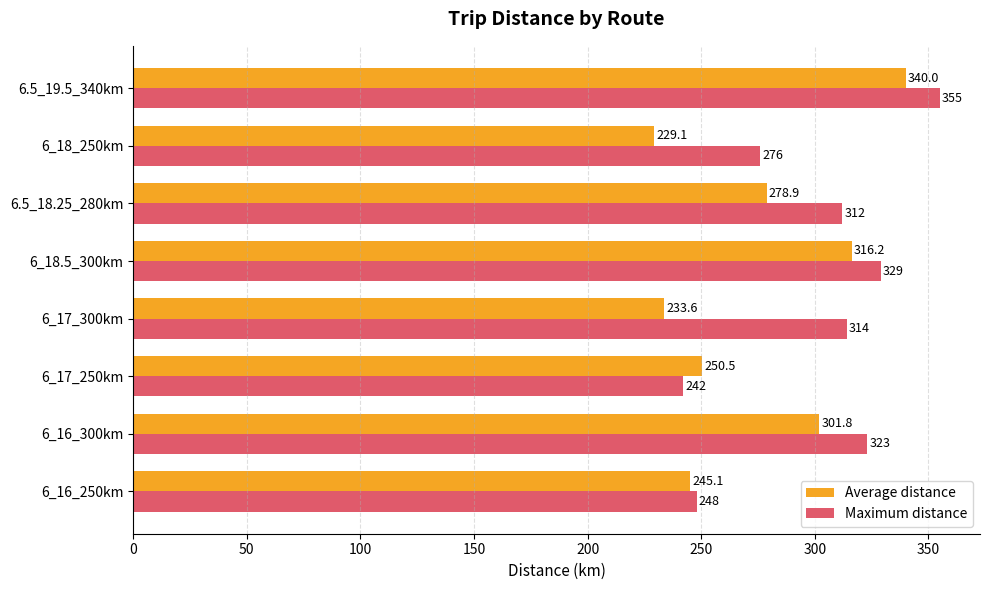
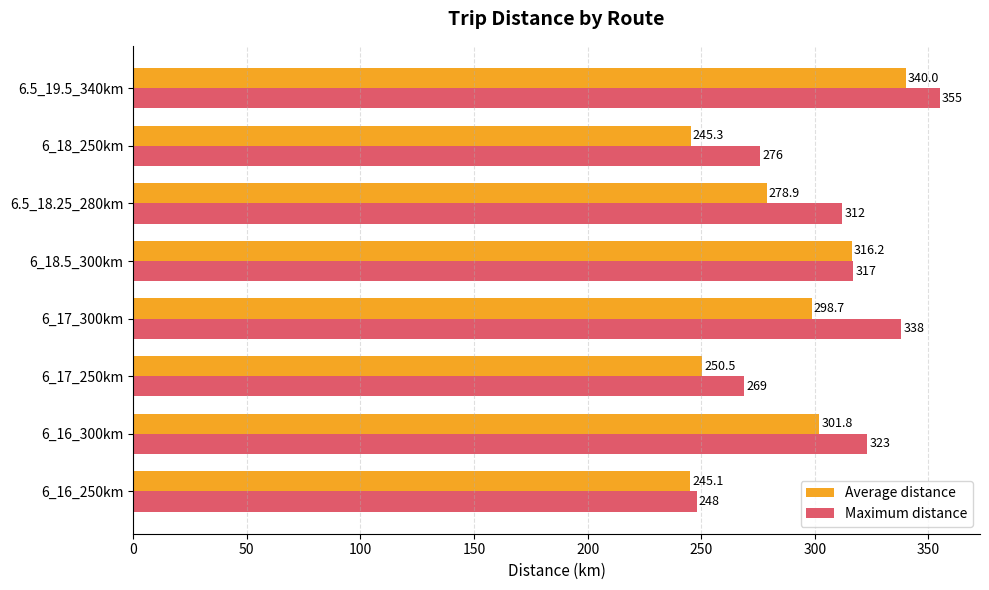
Average distance, 6_18_250km: 229.1 -> 245.3
Maximum distance, 6_18.5_300km: 329 -> 317
Average distance, 6_17_300km: 233.6 -> 298.7
Maximum distance, 6_17_300km: 314 -> 338
Maximum distance, 6_17_250km: 242 -> 269
